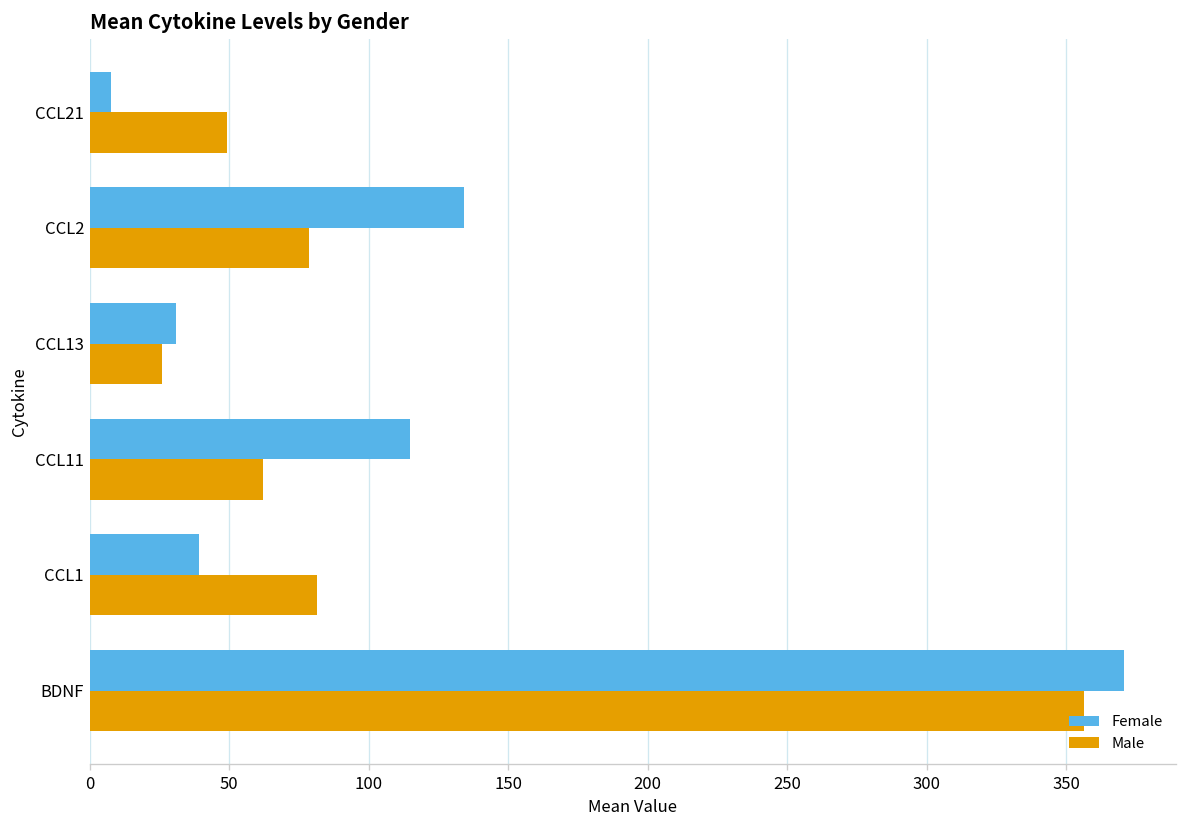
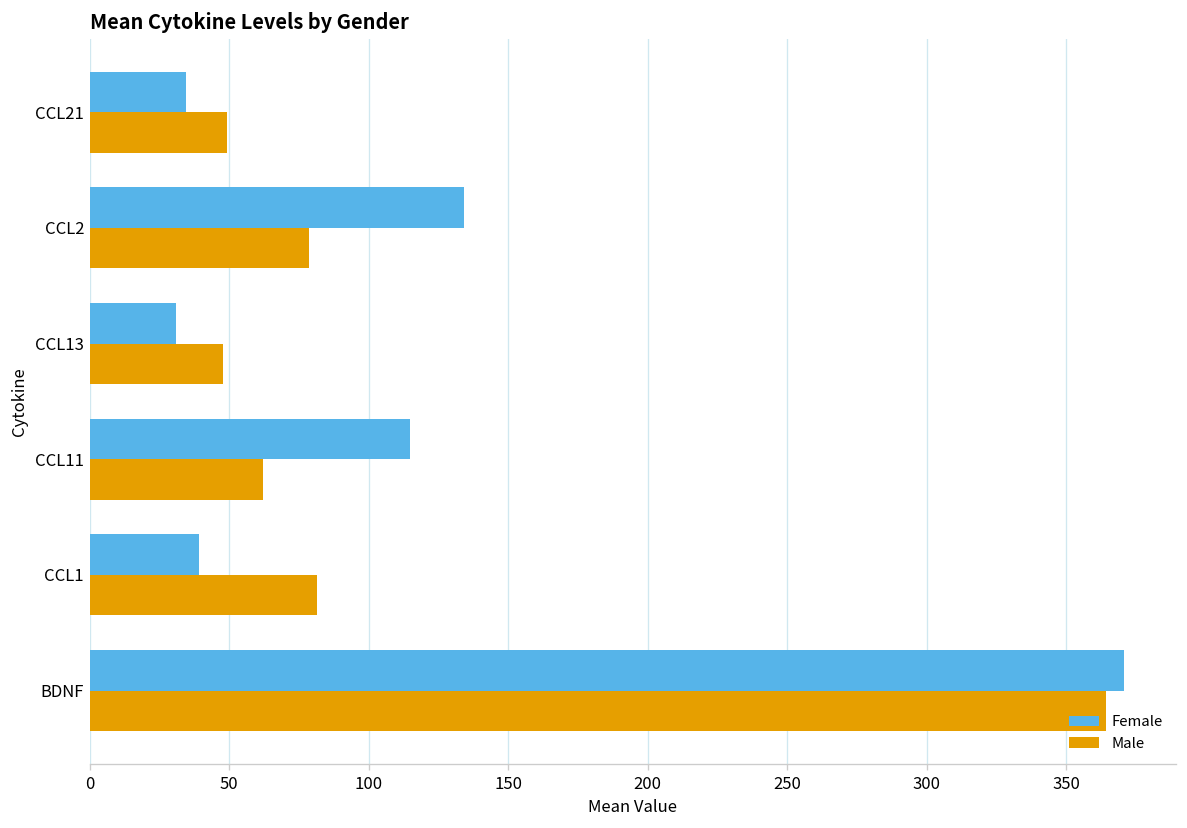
Female, CCL21: 8 -> 34
Male, CCL13: 26 -> 48
Male, BDNF: 357 -> 364
